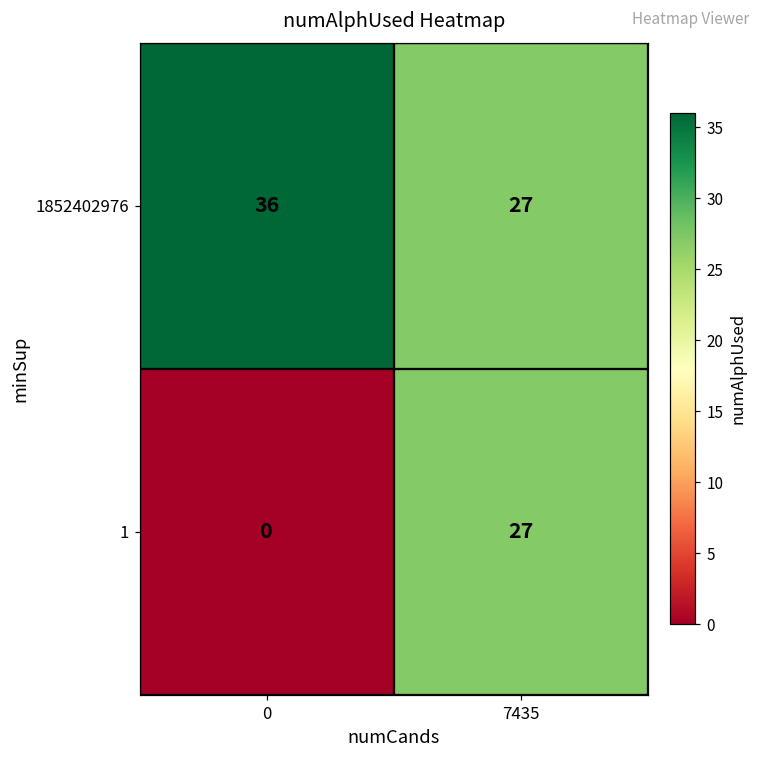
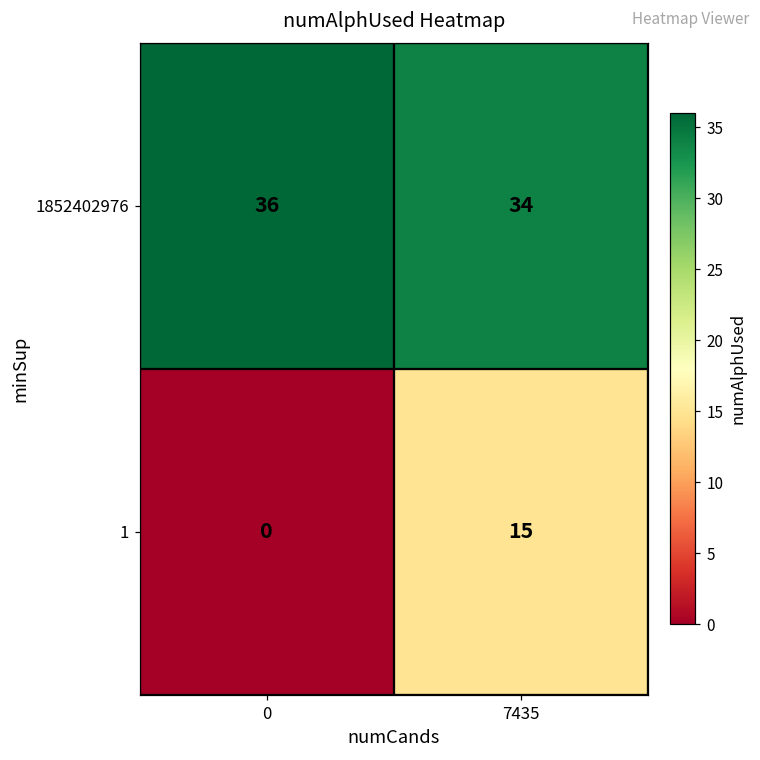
1852402976, 7435: 27 -> 34
1, 7435: 27 -> 15
